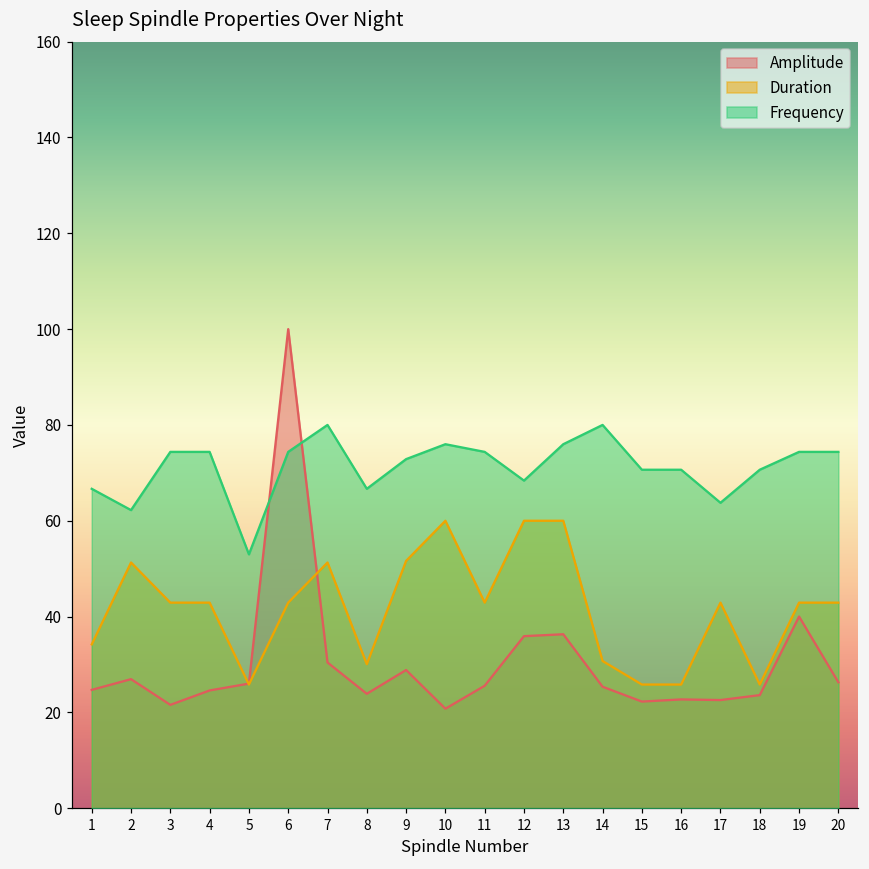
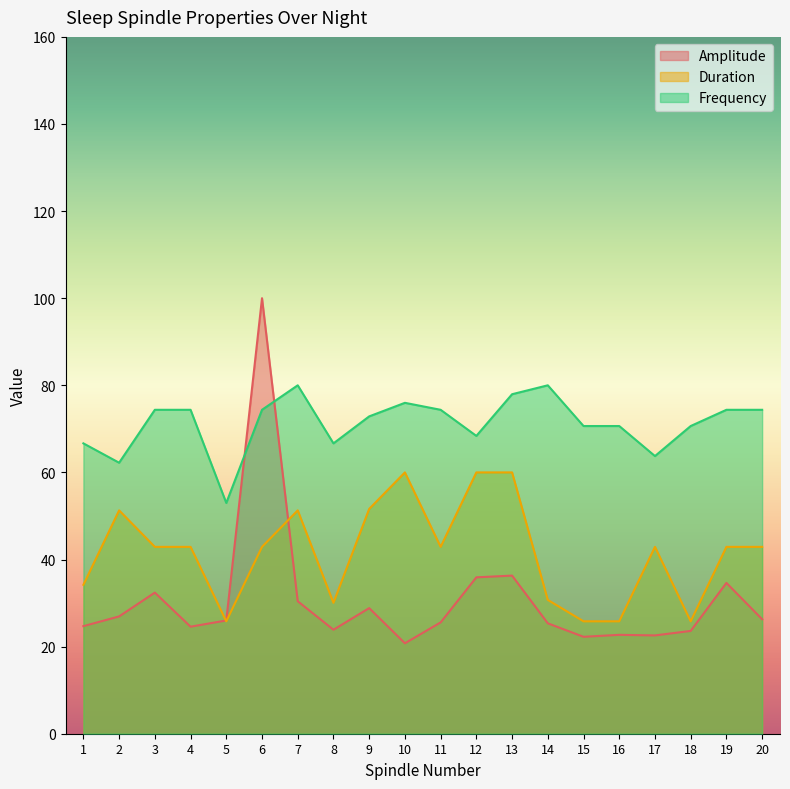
Amplitude, 3: 22 -> 32
Frequency, 13: 76 -> 78
Amplitude, 19: 40 -> 35
